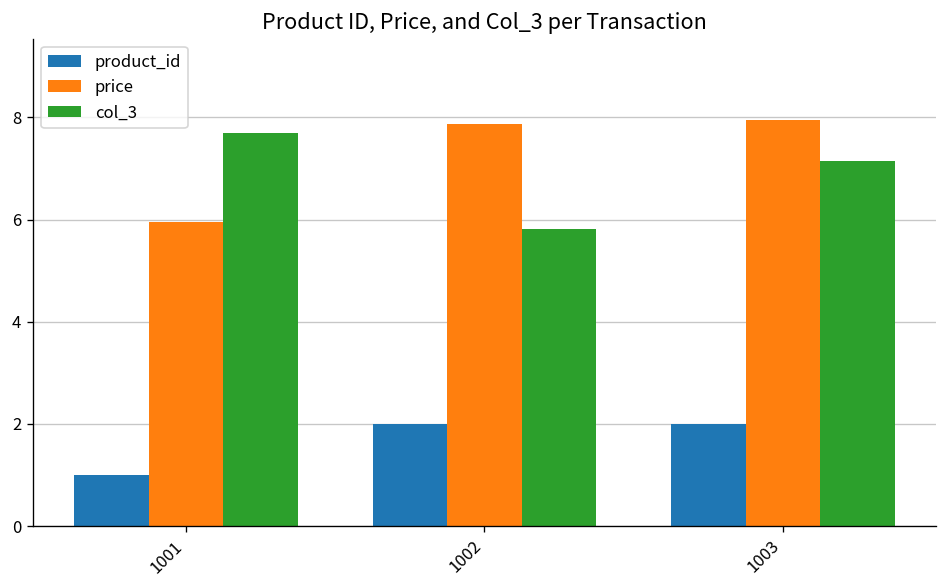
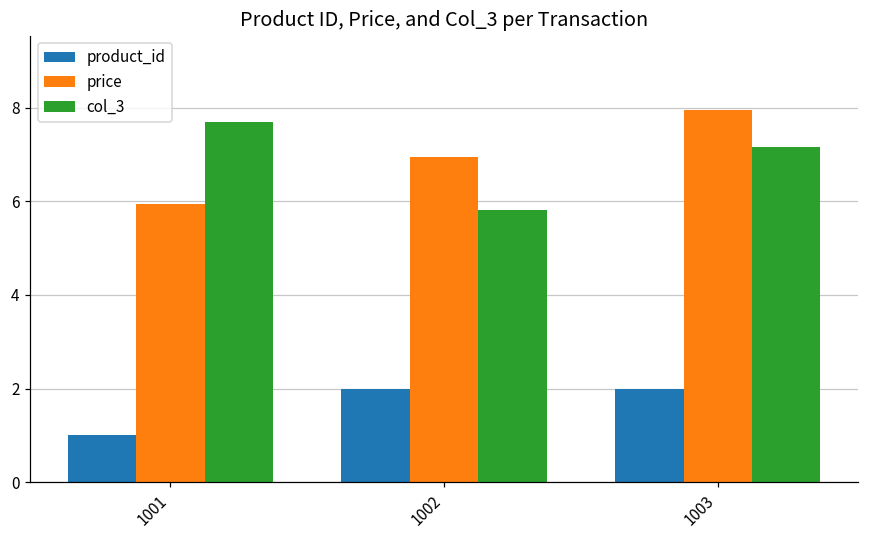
price, 1002: 7.9 -> 7.0
